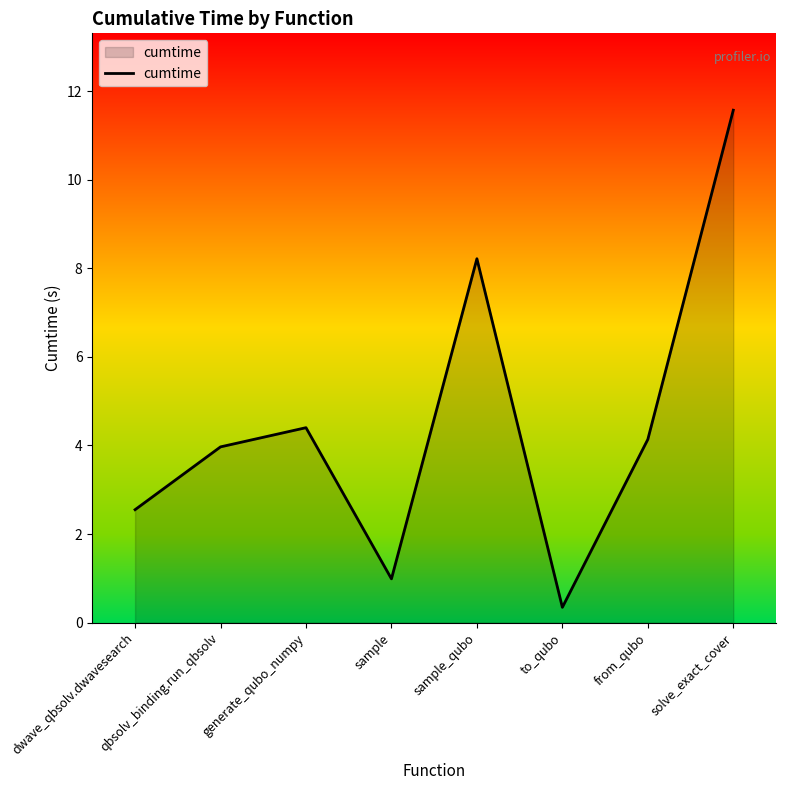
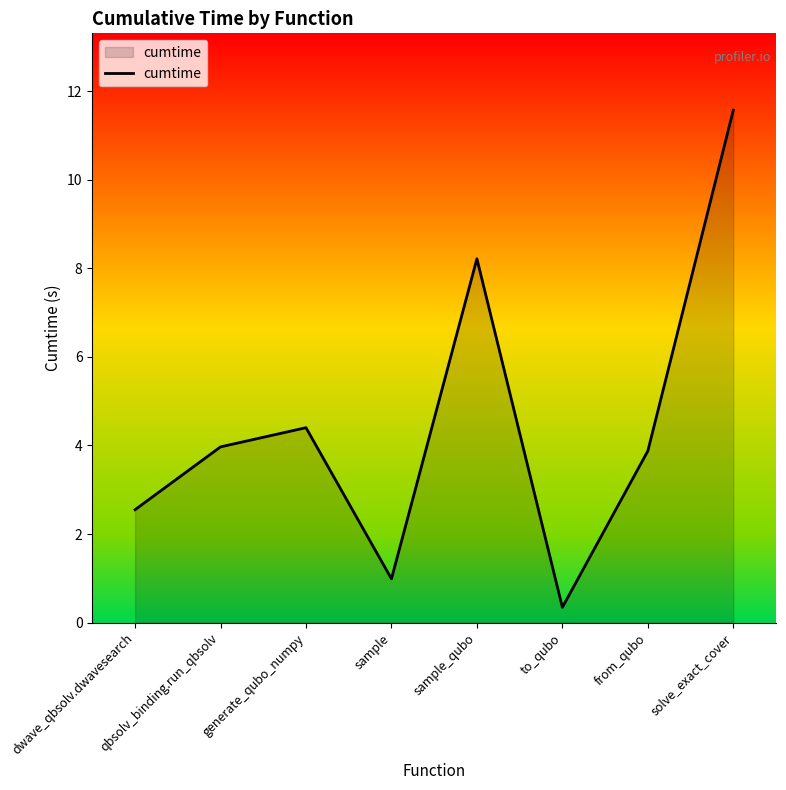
from_qubo: 4.1 -> 3.9
